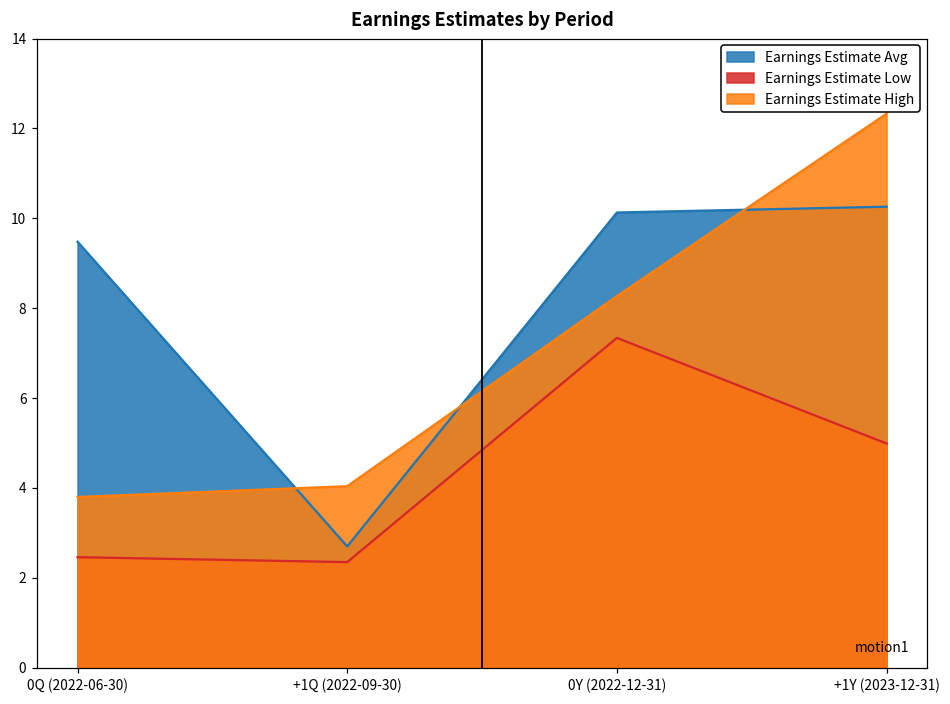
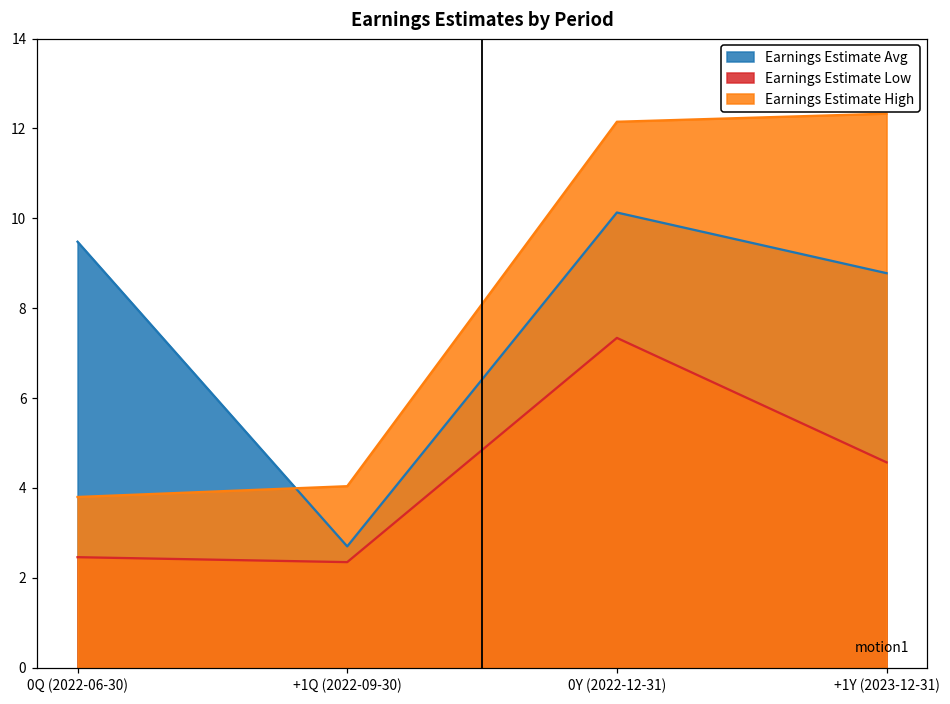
Earnings Estimate High, 0Y (2022-12-31): 8.3 -> 12.2
Earnings Estimate Avg, +1Y (2023-12-31): 10.3 -> 8.8
Earnings Estimate Low, +1Y (2023-12-31): 5.0 -> 4.6
